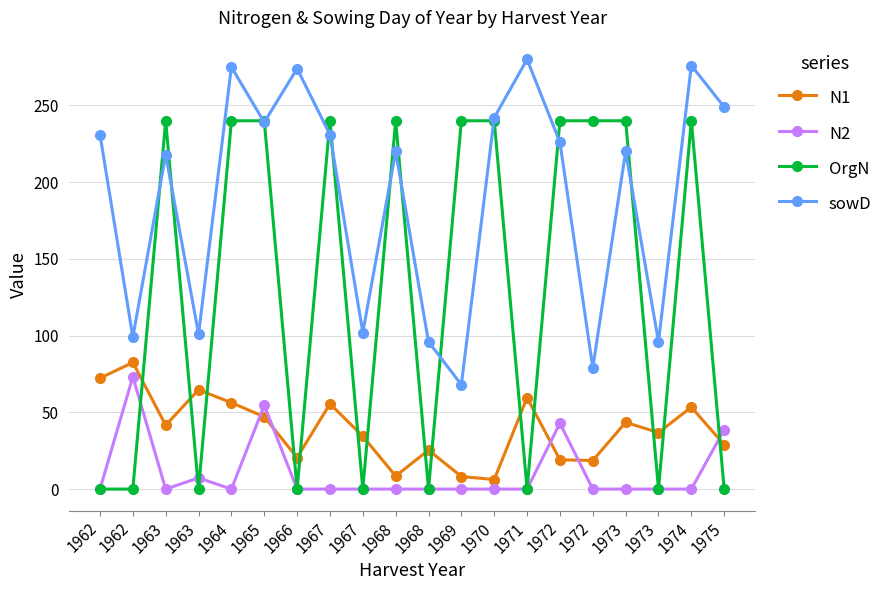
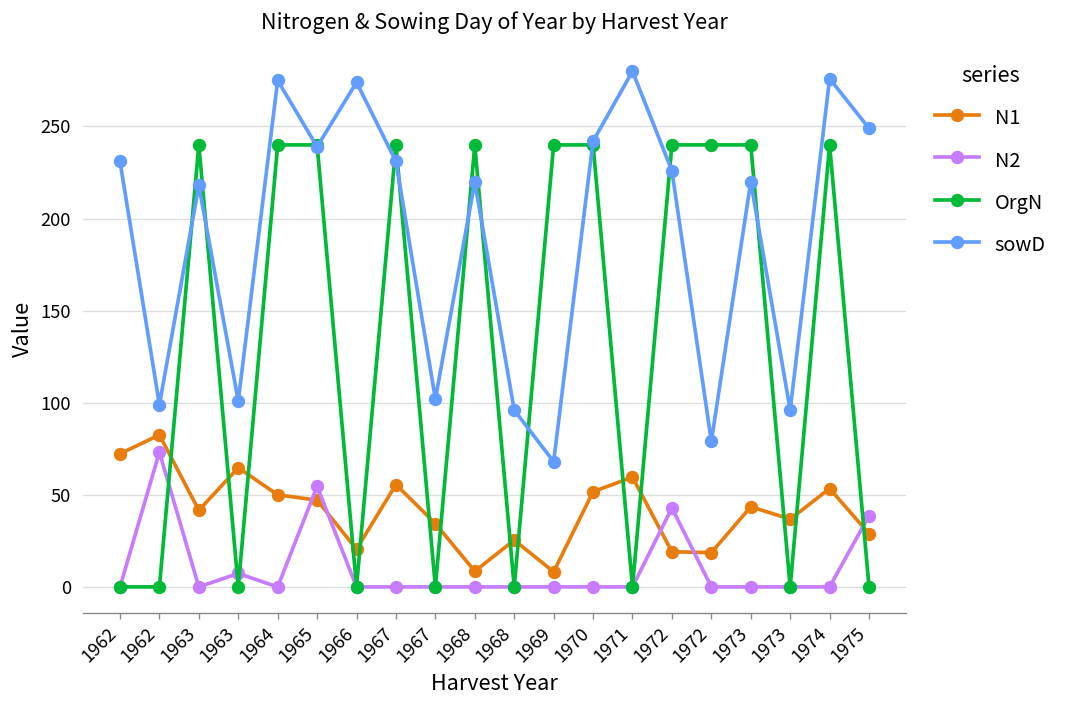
N1, 1964: 56 -> 50
N1, 1970: 6 -> 52
